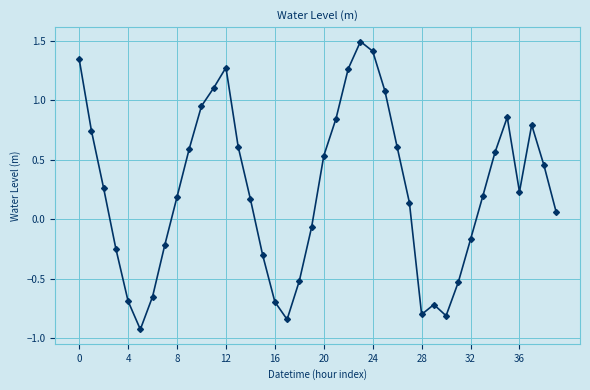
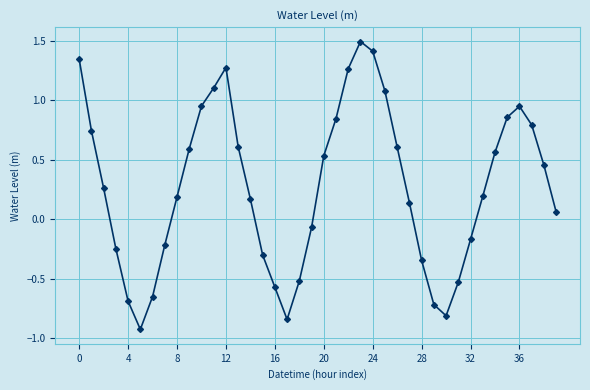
16: -0.70 -> -0.57
28: -0.80 -> -0.35
36: 0.23 -> 0.95
